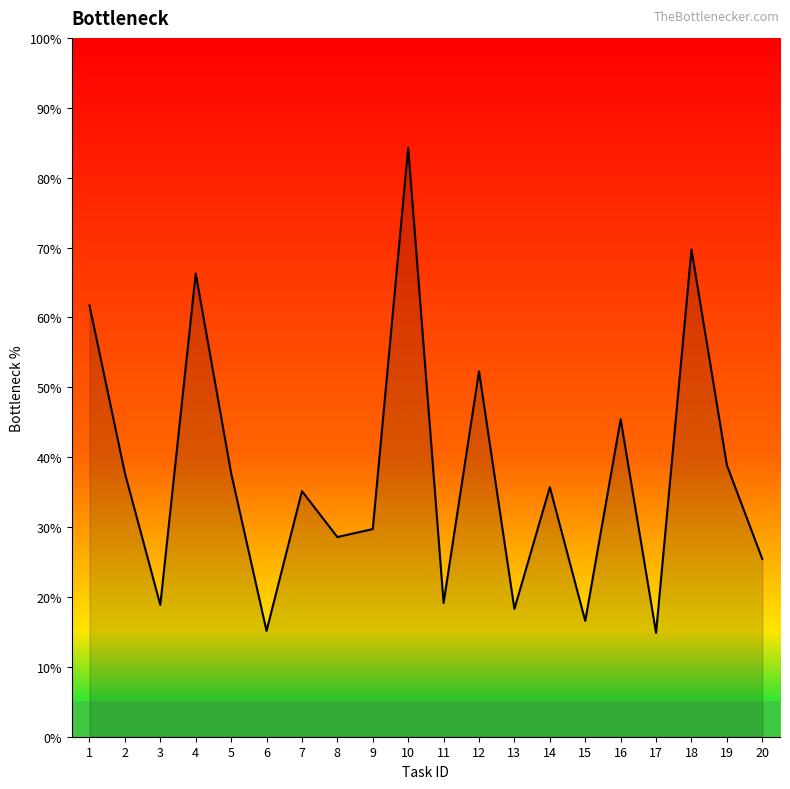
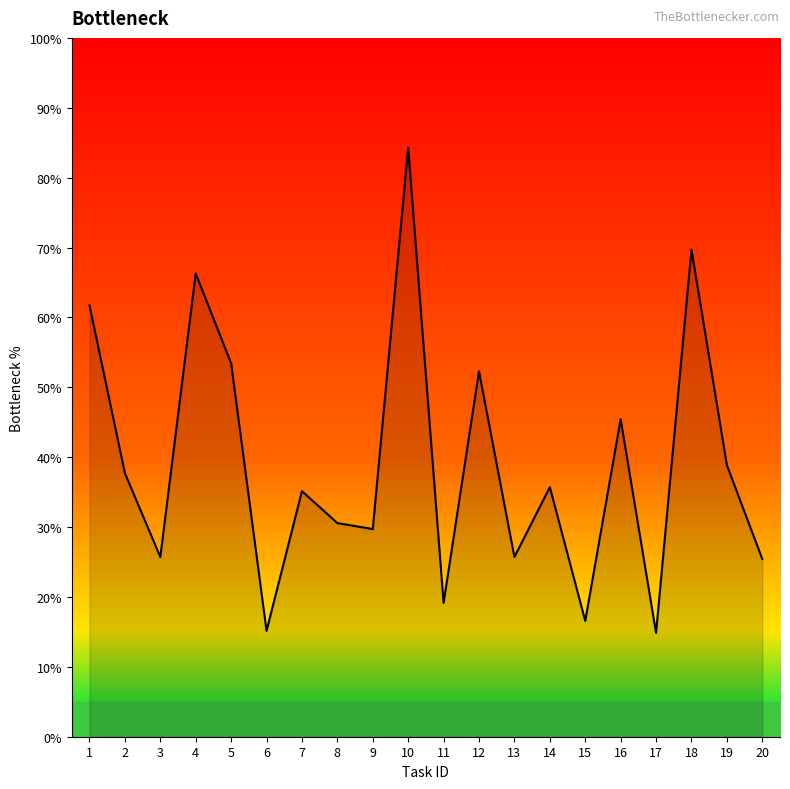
3: 19% -> 26%
5: 38% -> 53%
8: 29% -> 31%
13: 18% -> 26%
